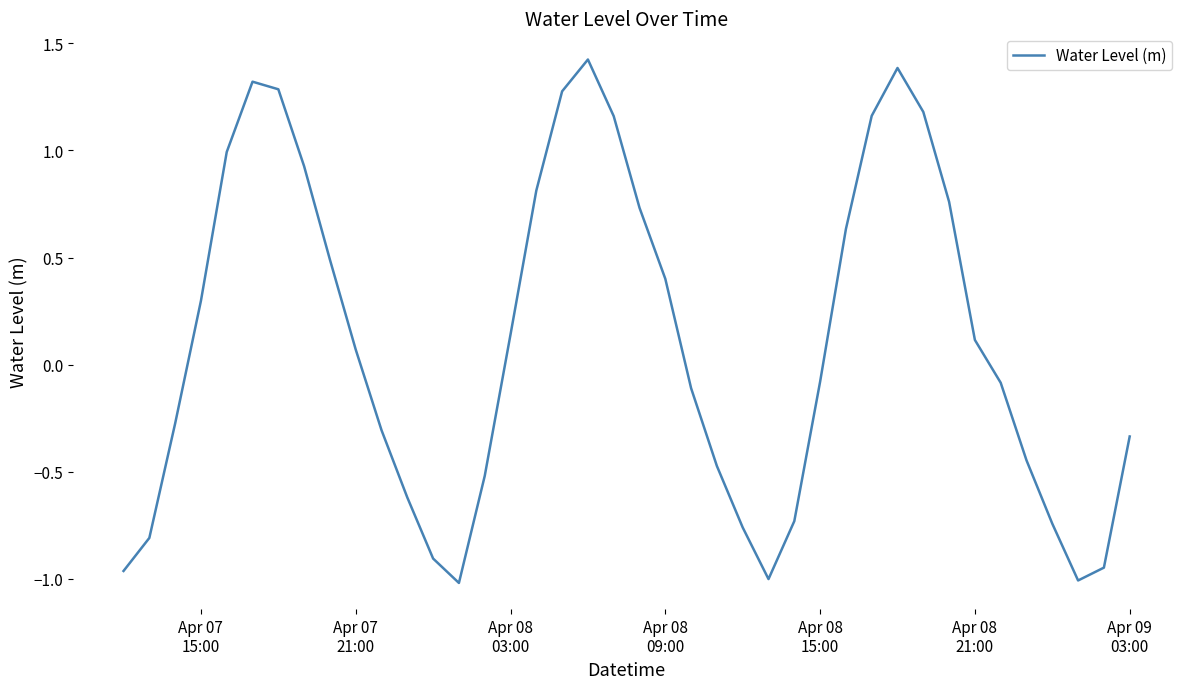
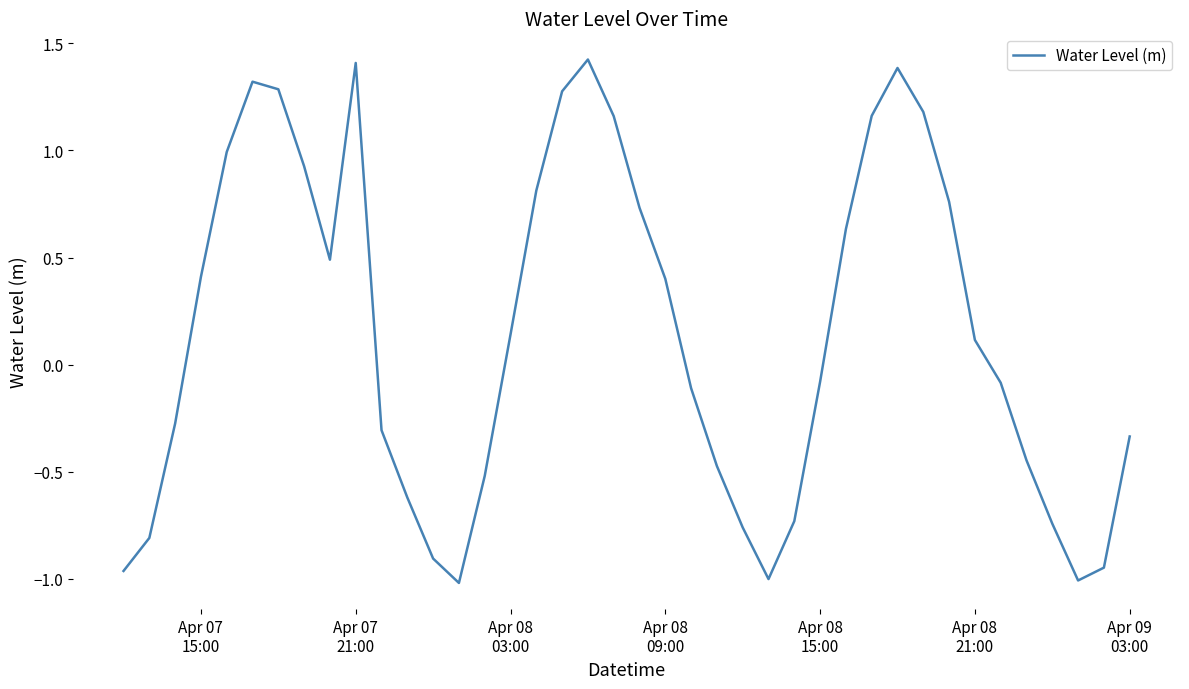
Apr 07 15:00: 0.30 -> 0.41
Apr 07 21:00: 0.07 -> 1.41
